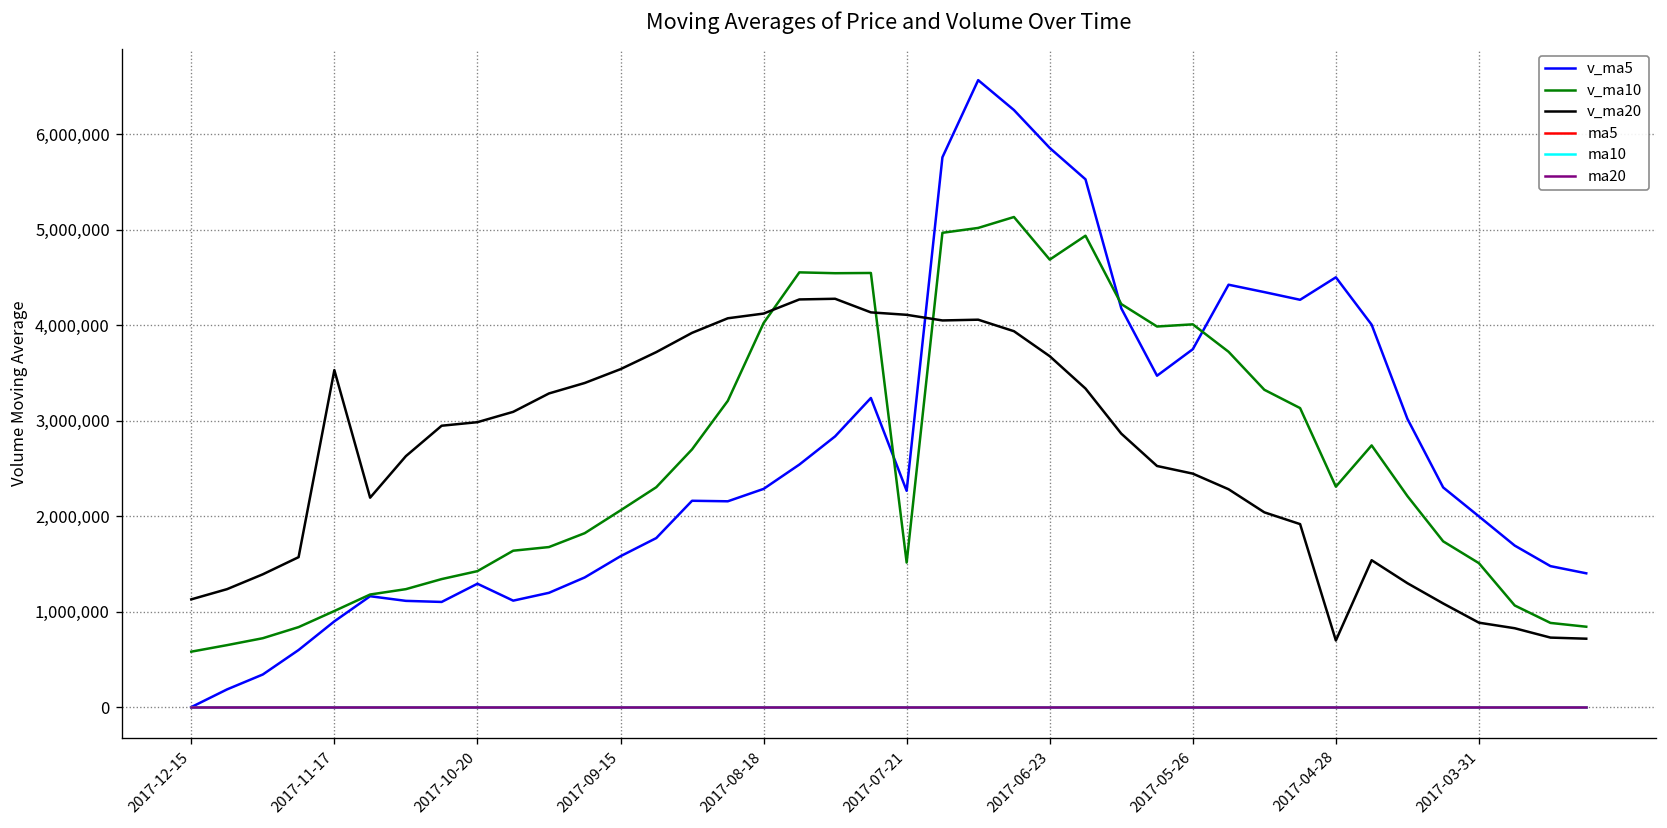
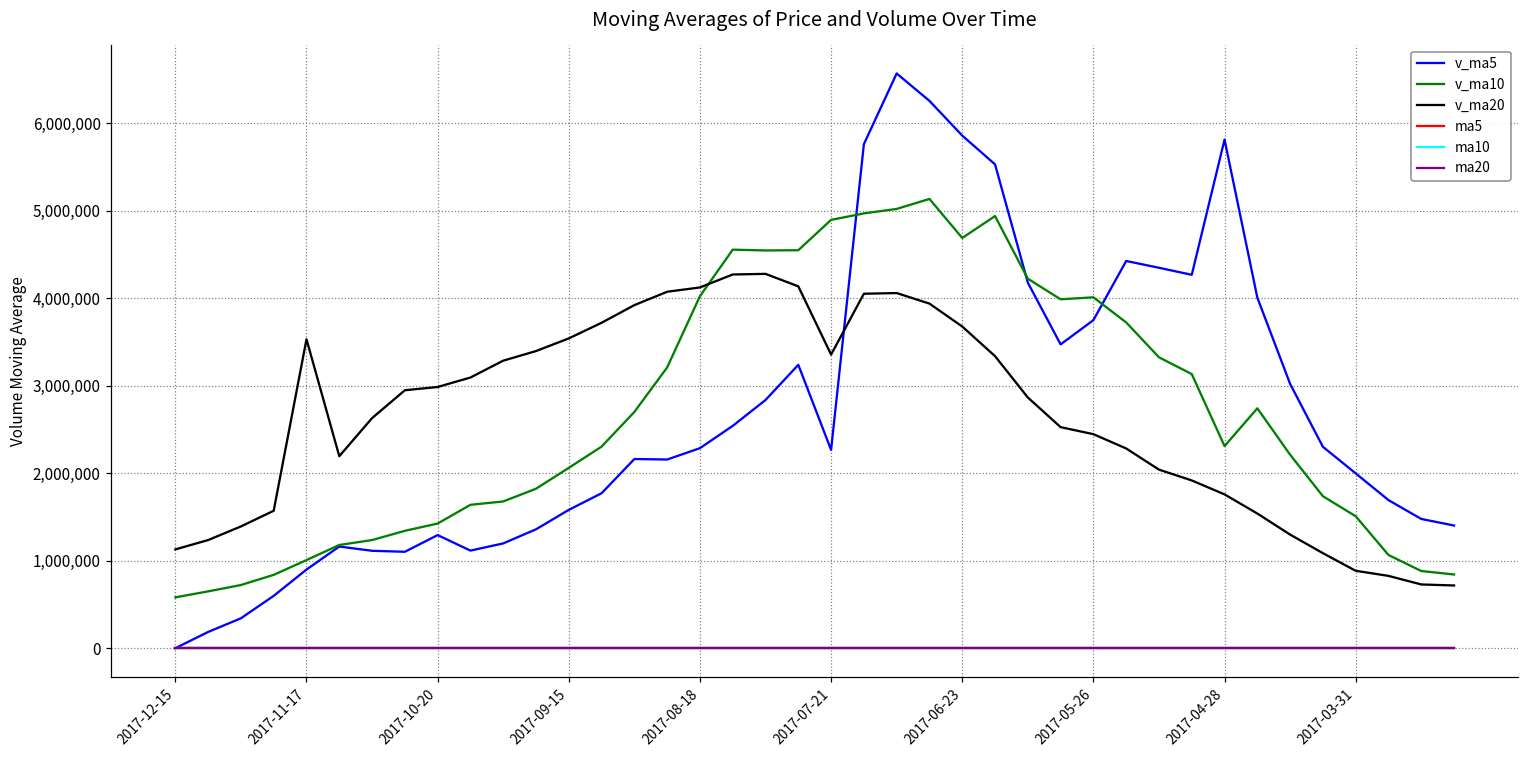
v_ma10, 2017-07-21: 1,500,000 -> 4,900,000
v_ma20, 2017-07-21: 4,100,000 -> 3,400,000
v_ma5, 2017-04-28: 4,500,000 -> 5,800,000
v_ma20, 2017-04-28: 700,000 -> 1,800,000
